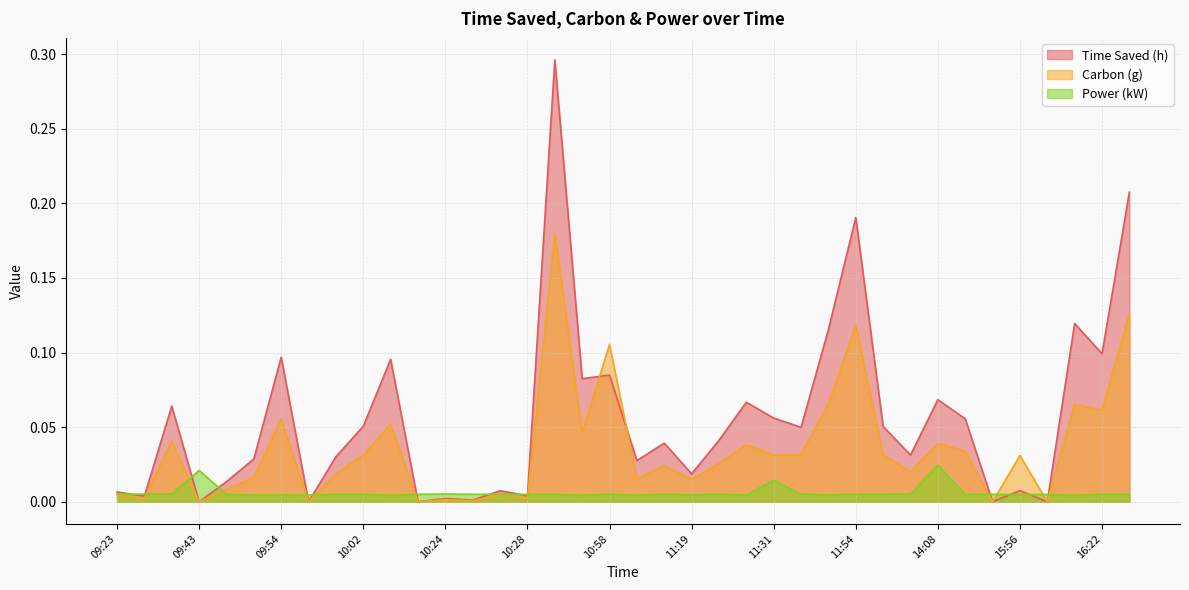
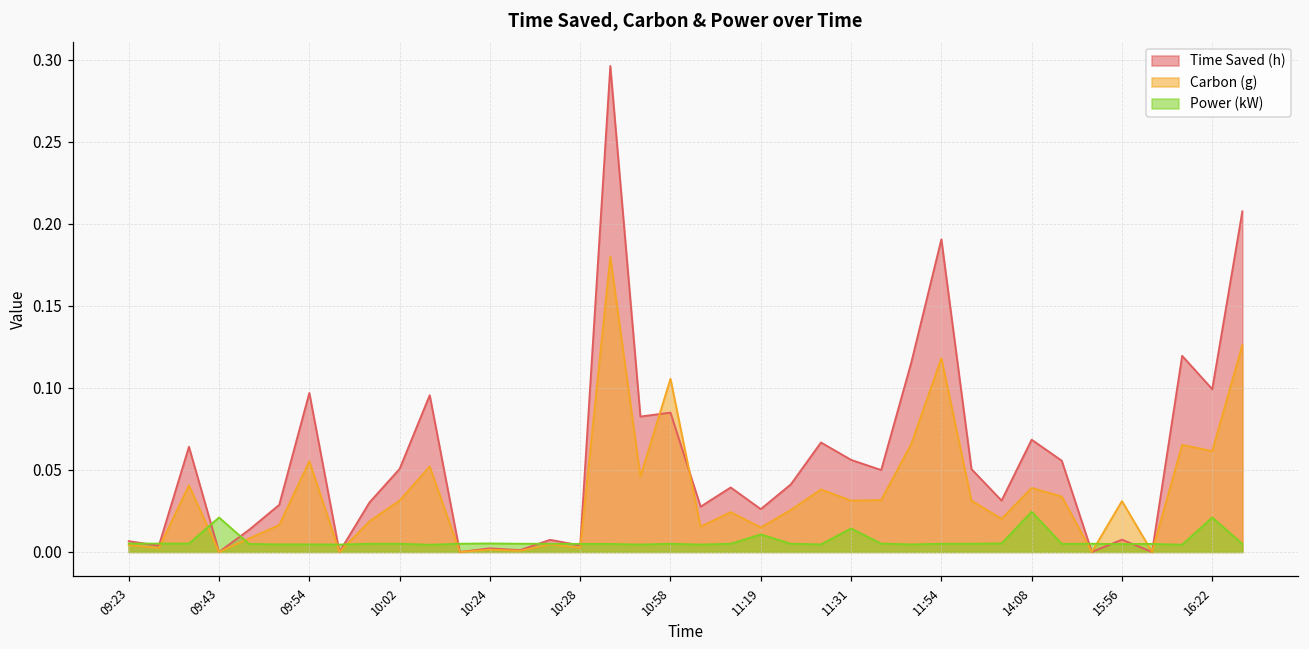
Time Saved (h), 11:19: 0.019 -> 0.026
Power (kW), 11:19: 0.005 -> 0.011
Power (kW), 16:22: 0.005 -> 0.021
